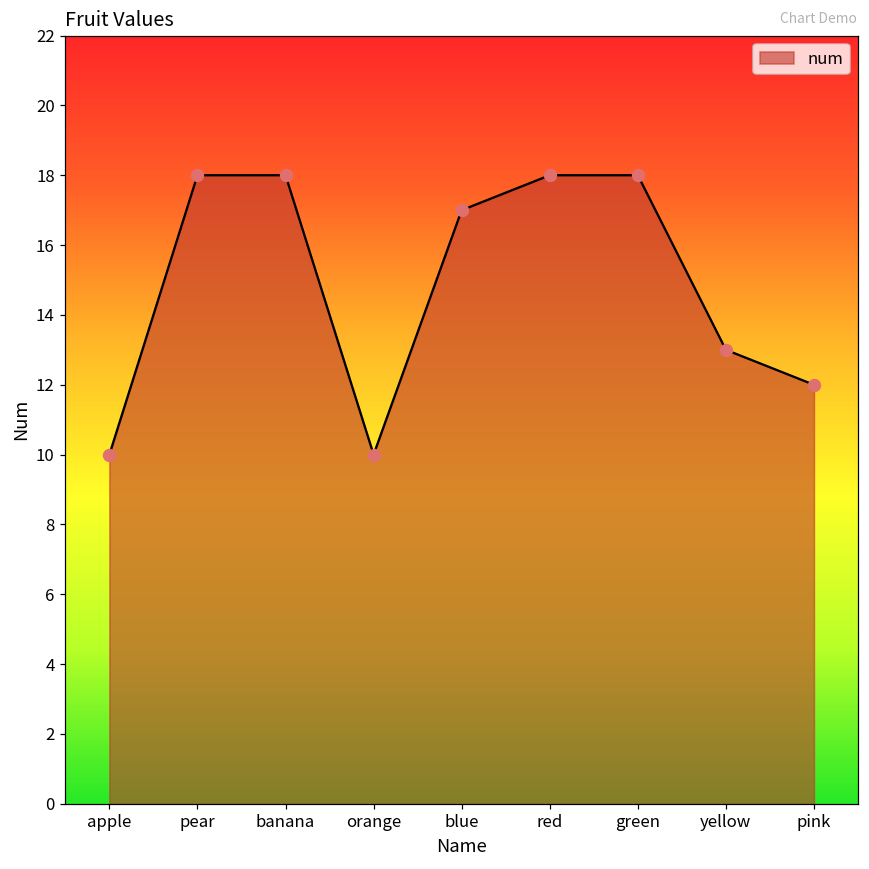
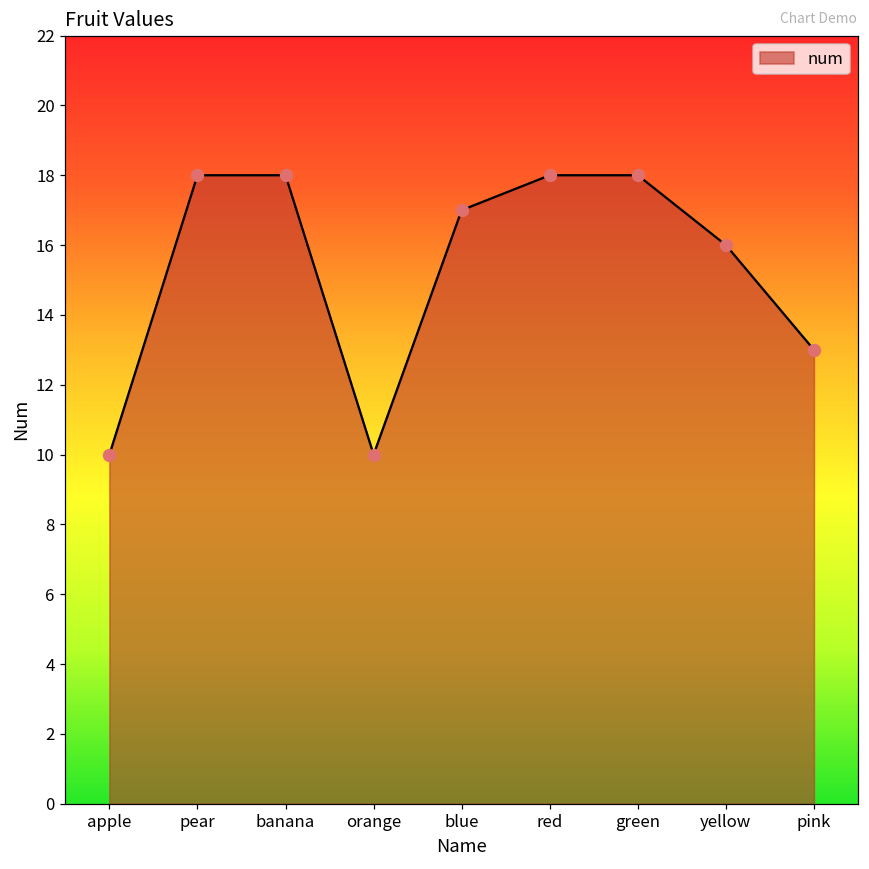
yellow: 13 -> 16
pink: 12 -> 13
